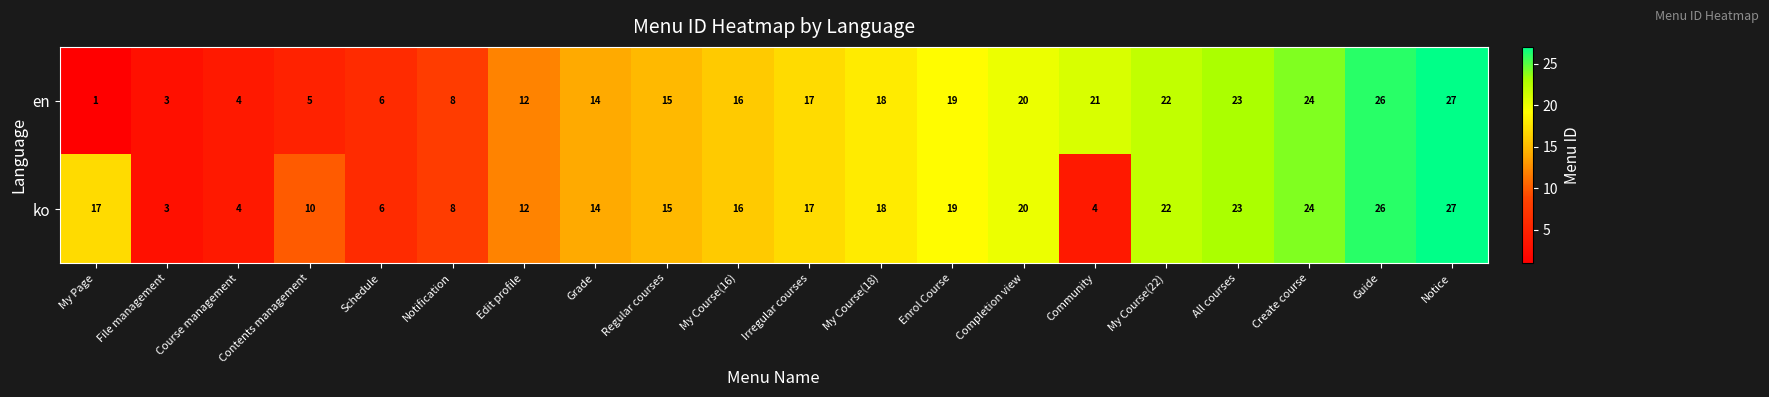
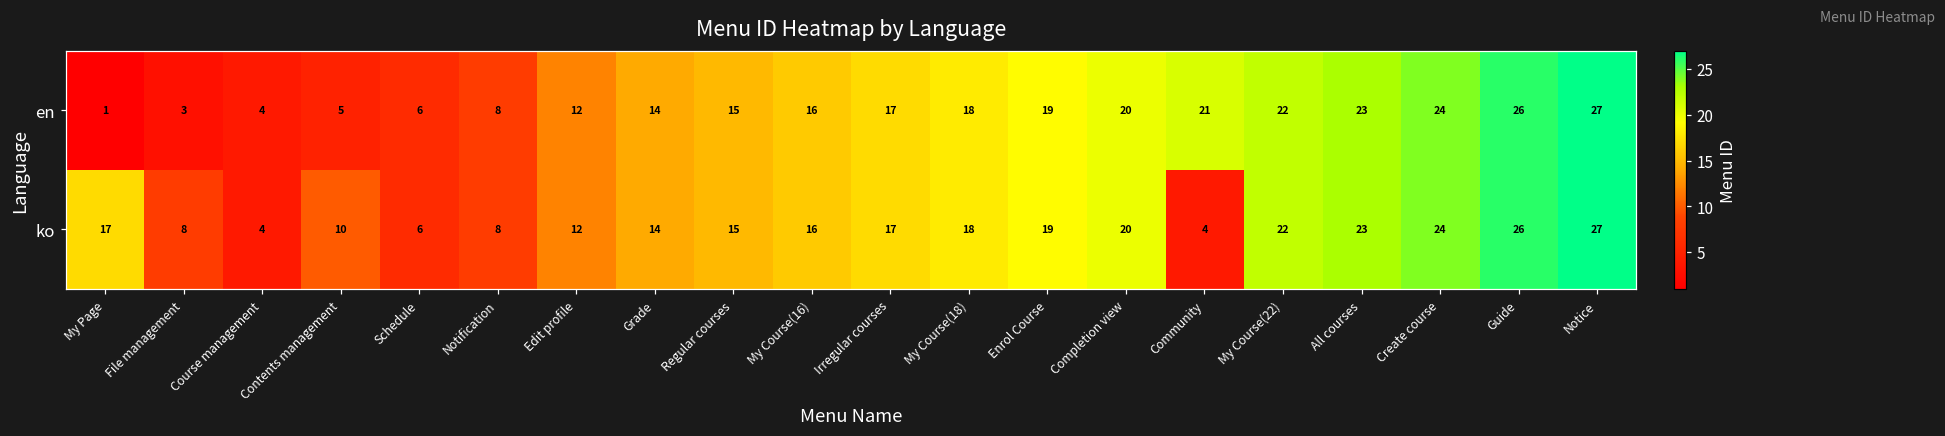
ko, File management: 3 -> 8
